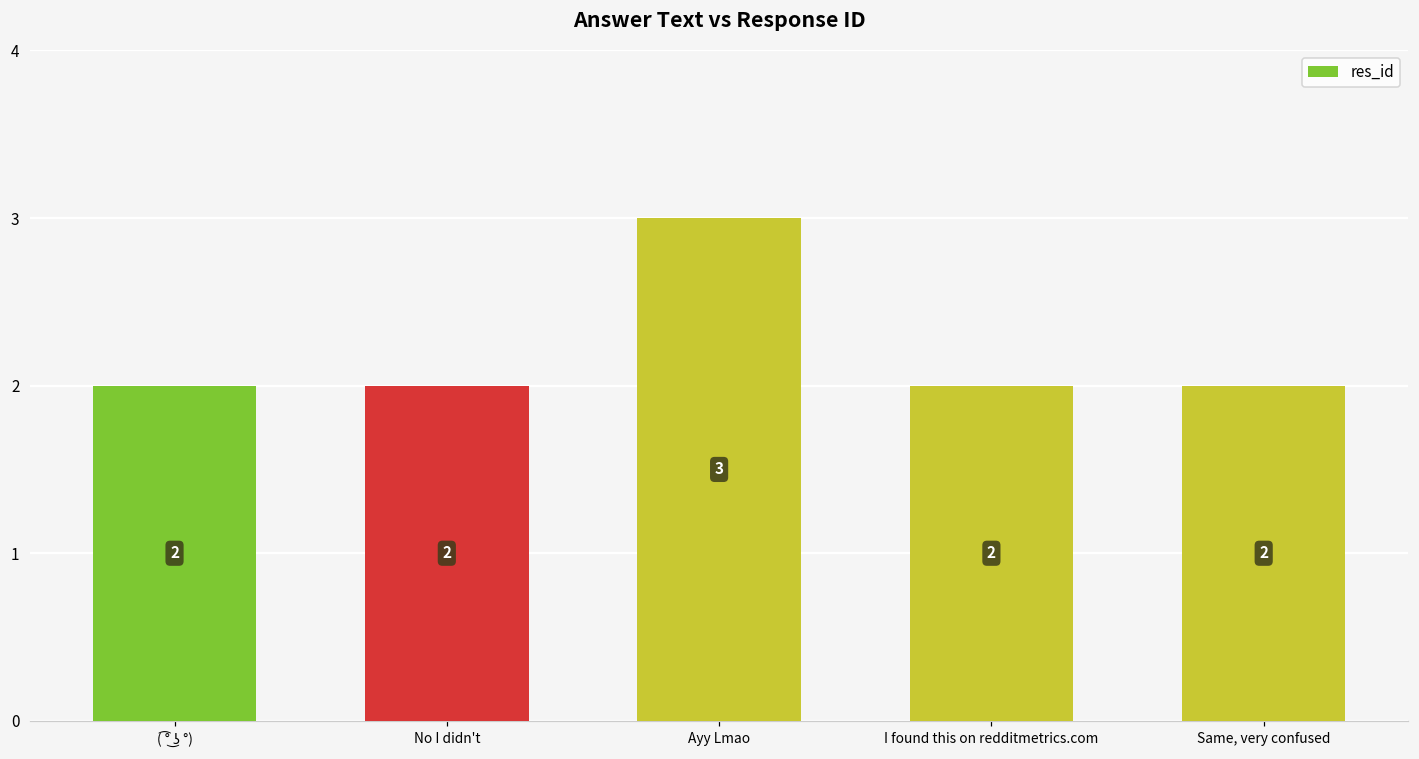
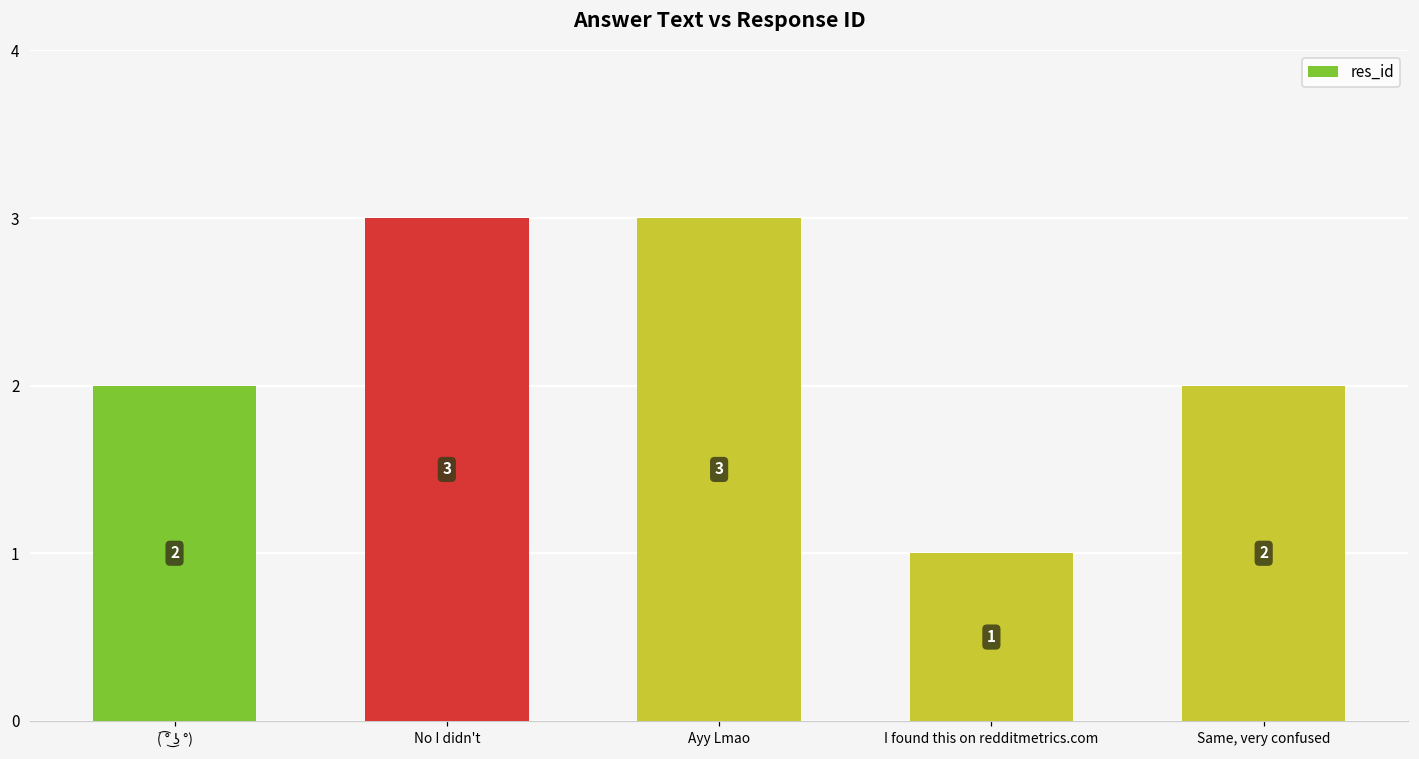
No I didn't: 2 -> 3
I found this on redditmetrics.com: 2 -> 1
